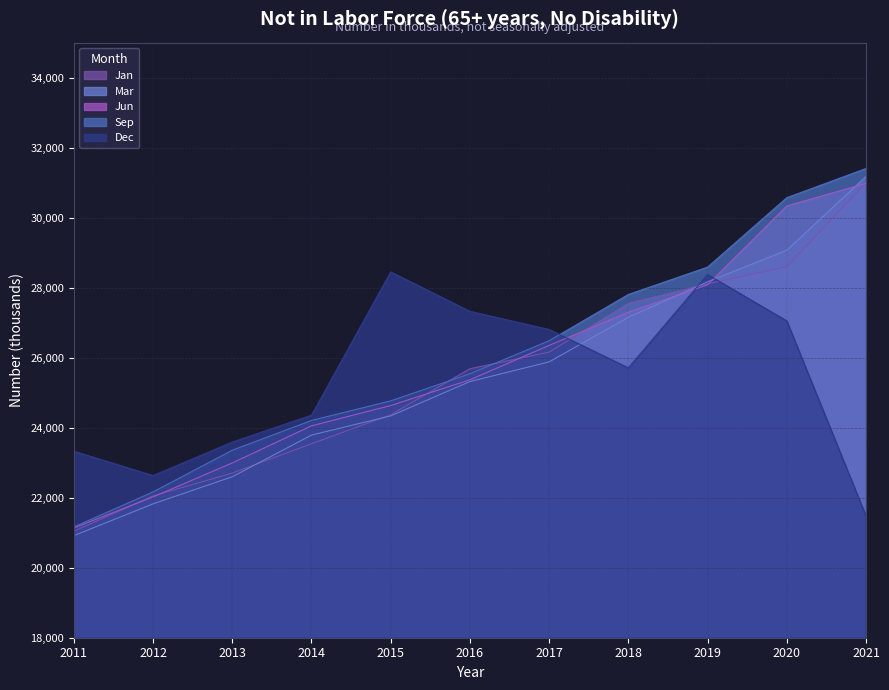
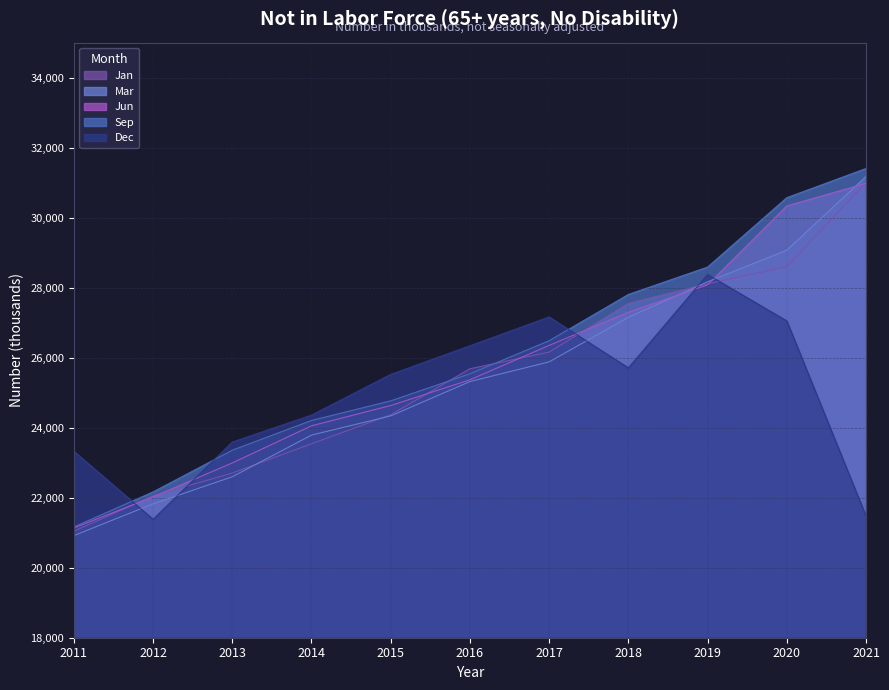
Dec, 2012: 22,600 -> 21,400
Dec, 2015: 28,500 -> 25,500
Dec, 2016: 27,300 -> 26,300
Dec, 2017: 26,800 -> 27,200
